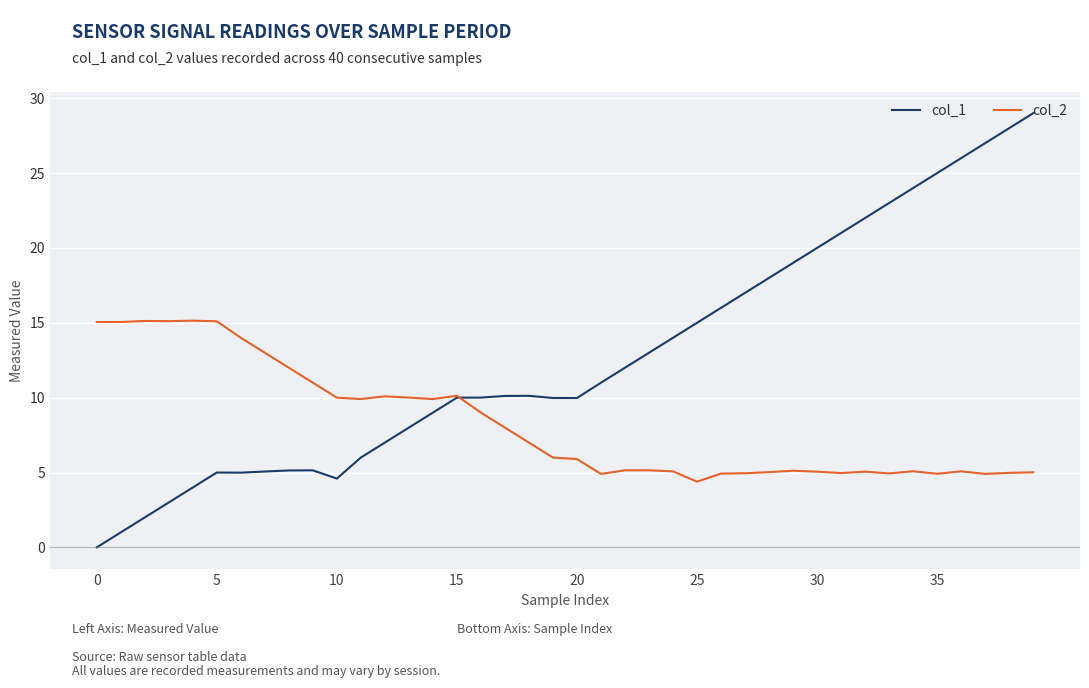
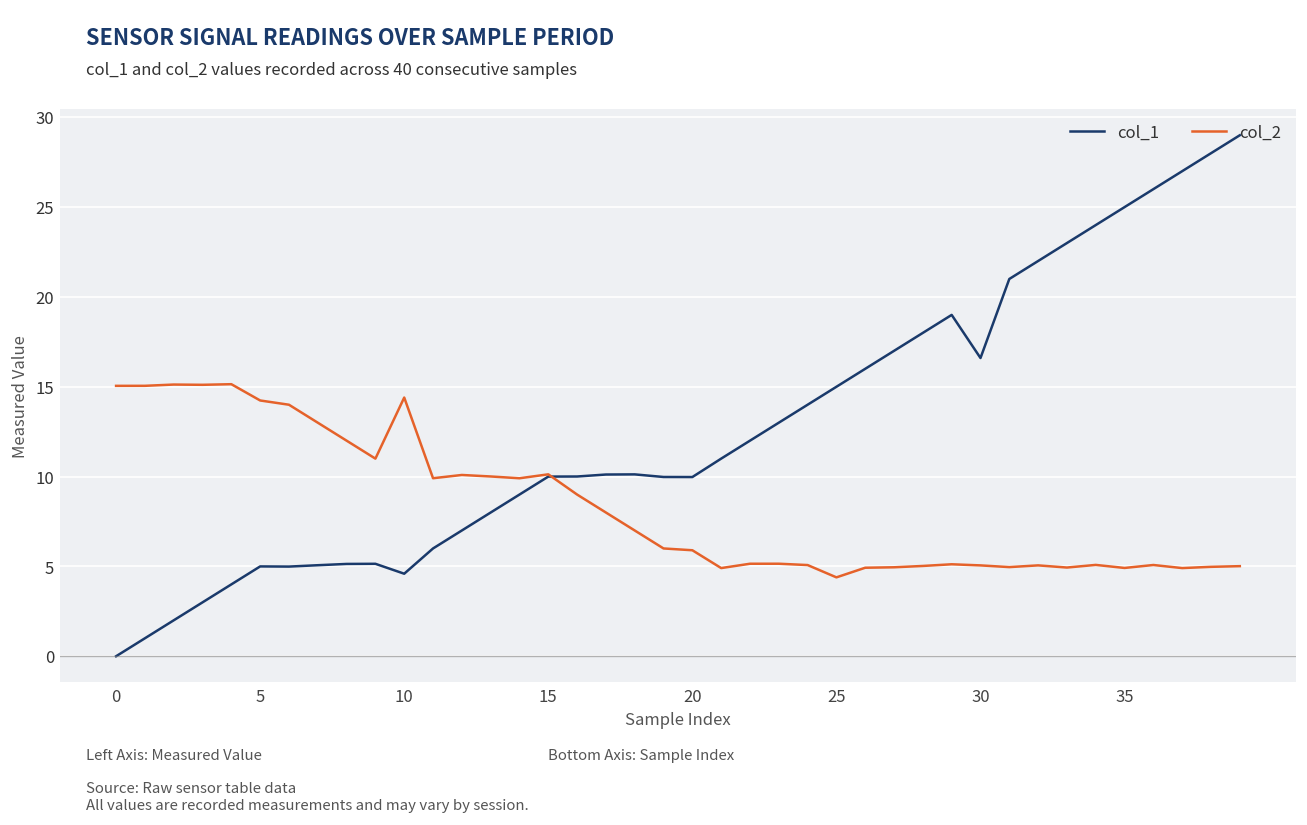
col_2, 5: 15.1 -> 14.2
col_2, 10: 10.0 -> 14.4
col_1, 30: 20.0 -> 16.6
